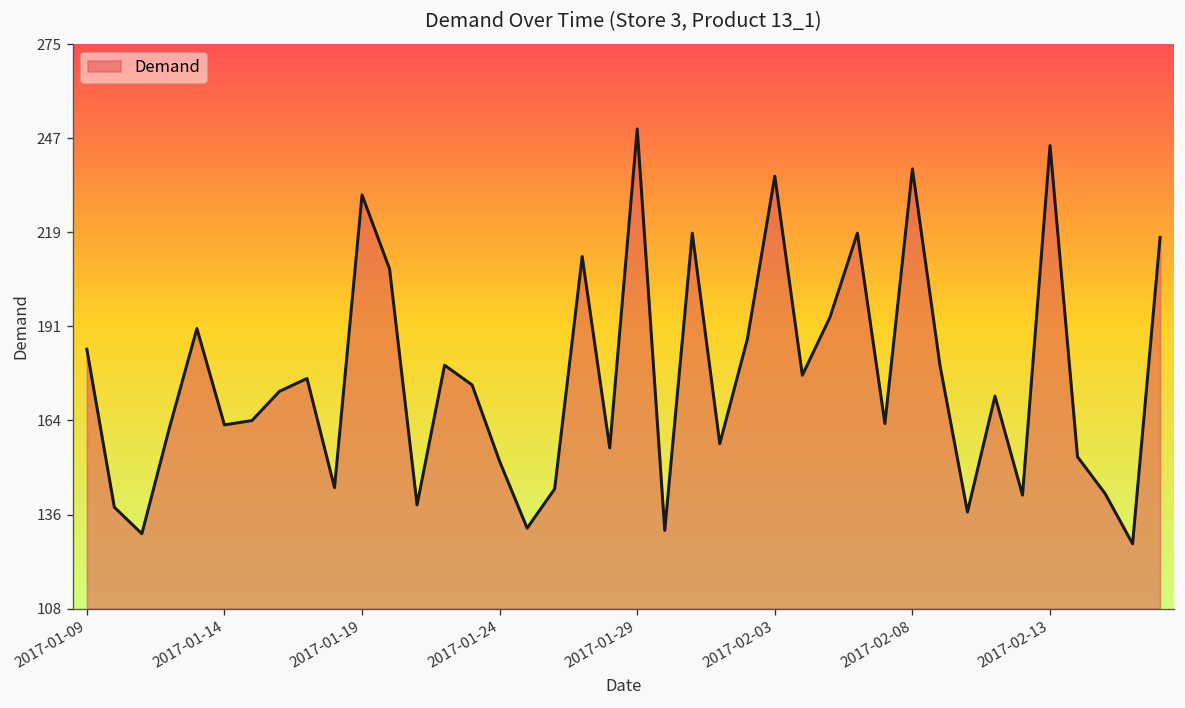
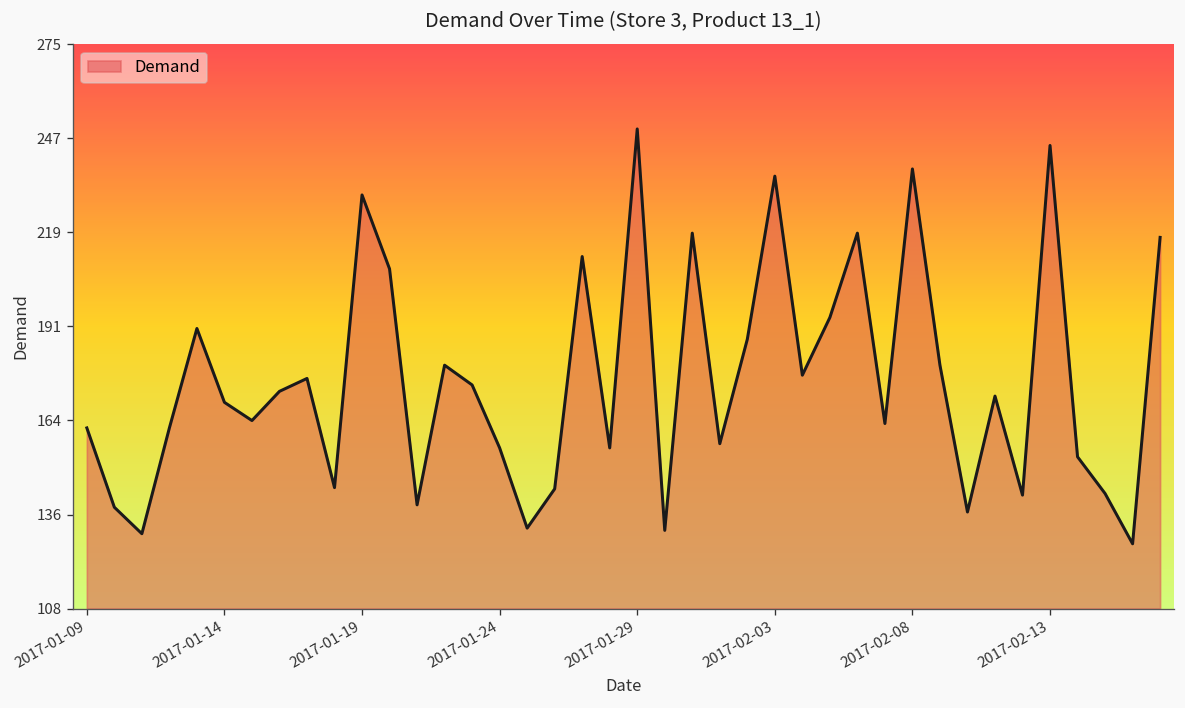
2017-01-09: 185 -> 161
2017-01-14: 162 -> 169
2017-01-24: 152 -> 156
